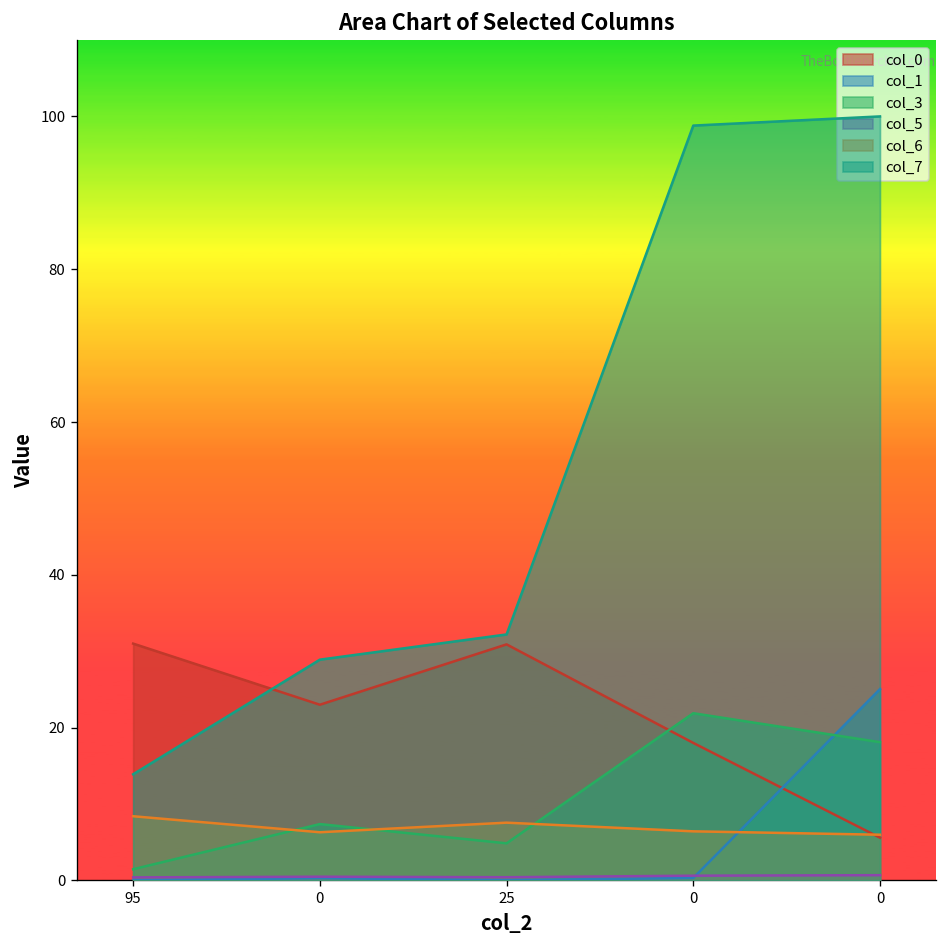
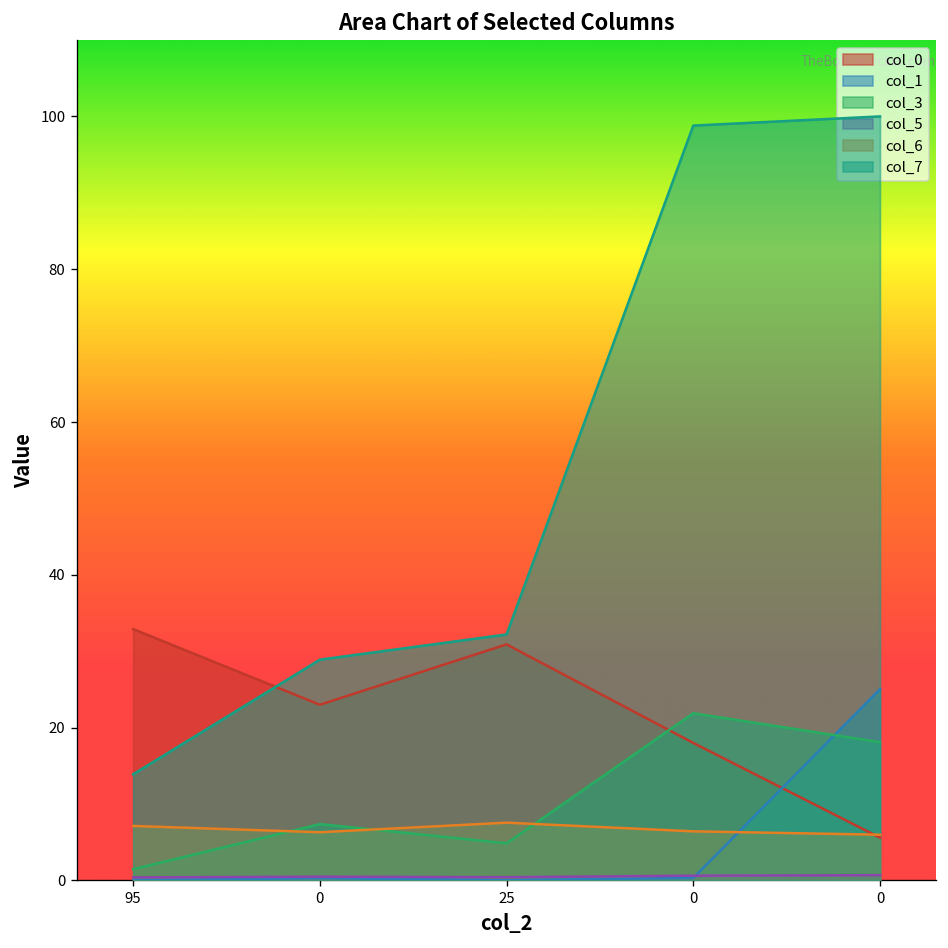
col_0, 95: 31 -> 33
col_6, 95: 8 -> 7
